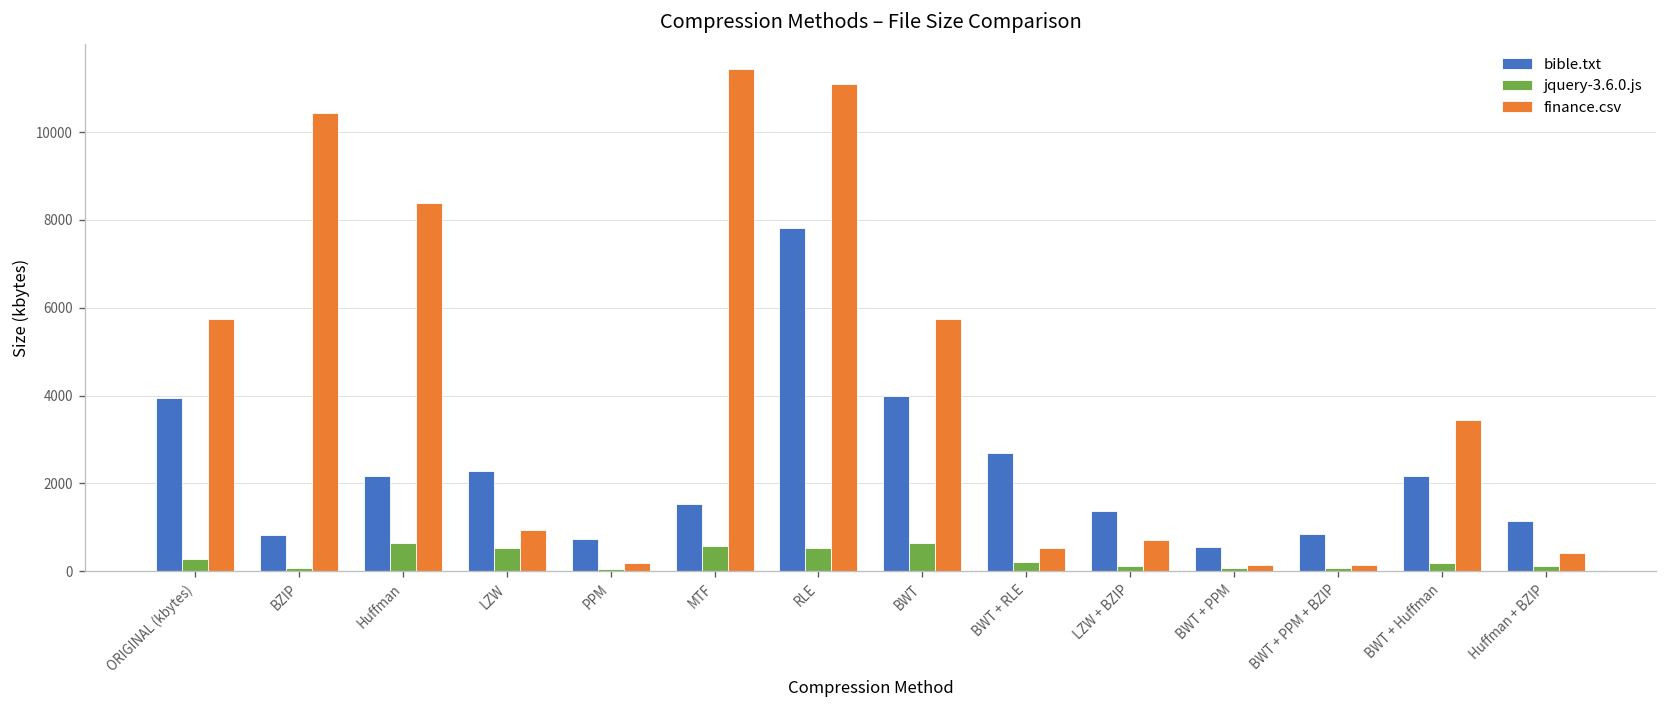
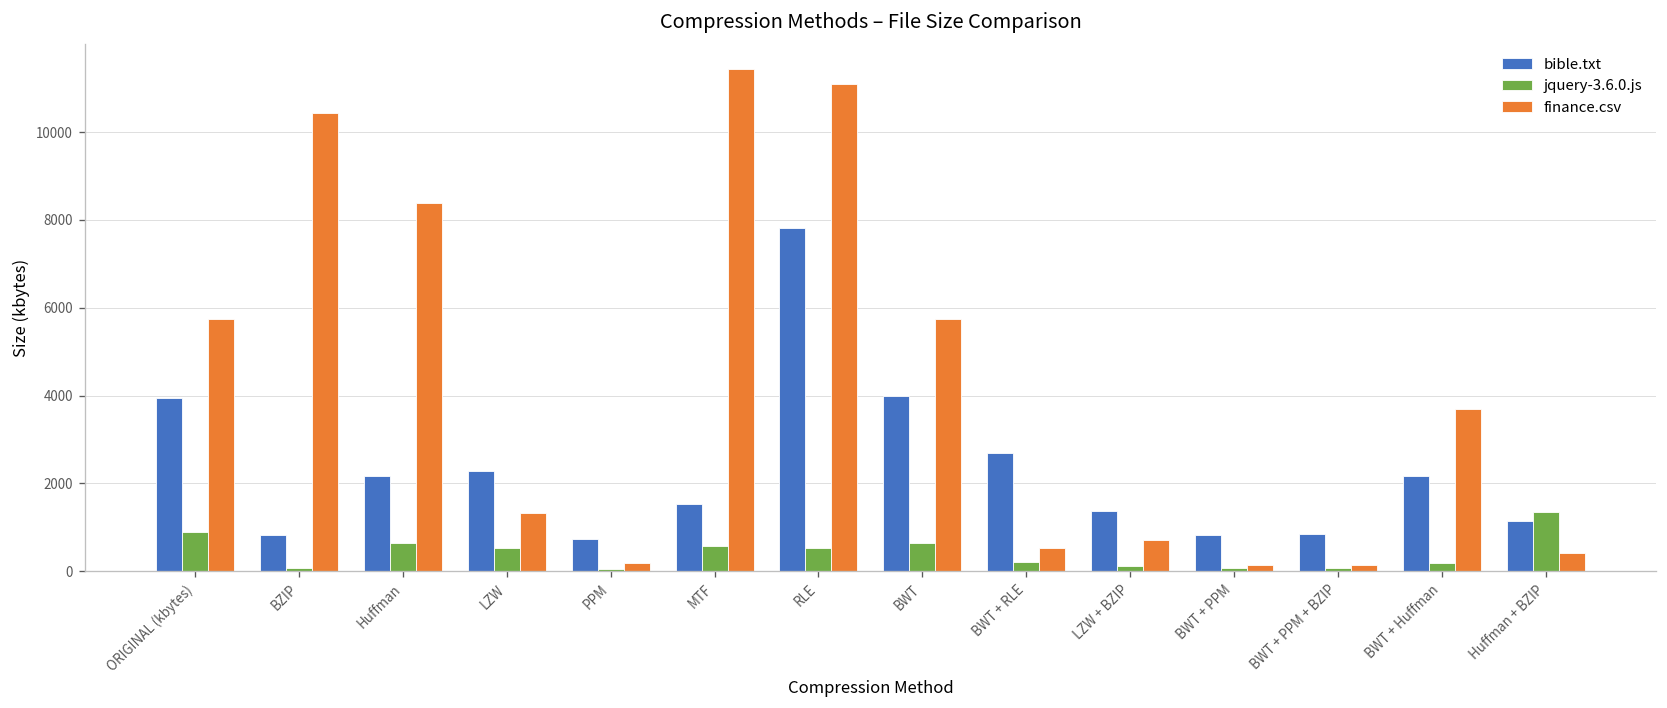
jquery-3.6.0.js, ORIGINAL (kbytes): 300 -> 900
finance.csv, LZW: 900 -> 1300
bible.txt, BWT + PPM: 600 -> 800
finance.csv, BWT + Huffman: 3400 -> 3700
jquery-3.6.0.js, Huffman + BZIP: 100 -> 1300
